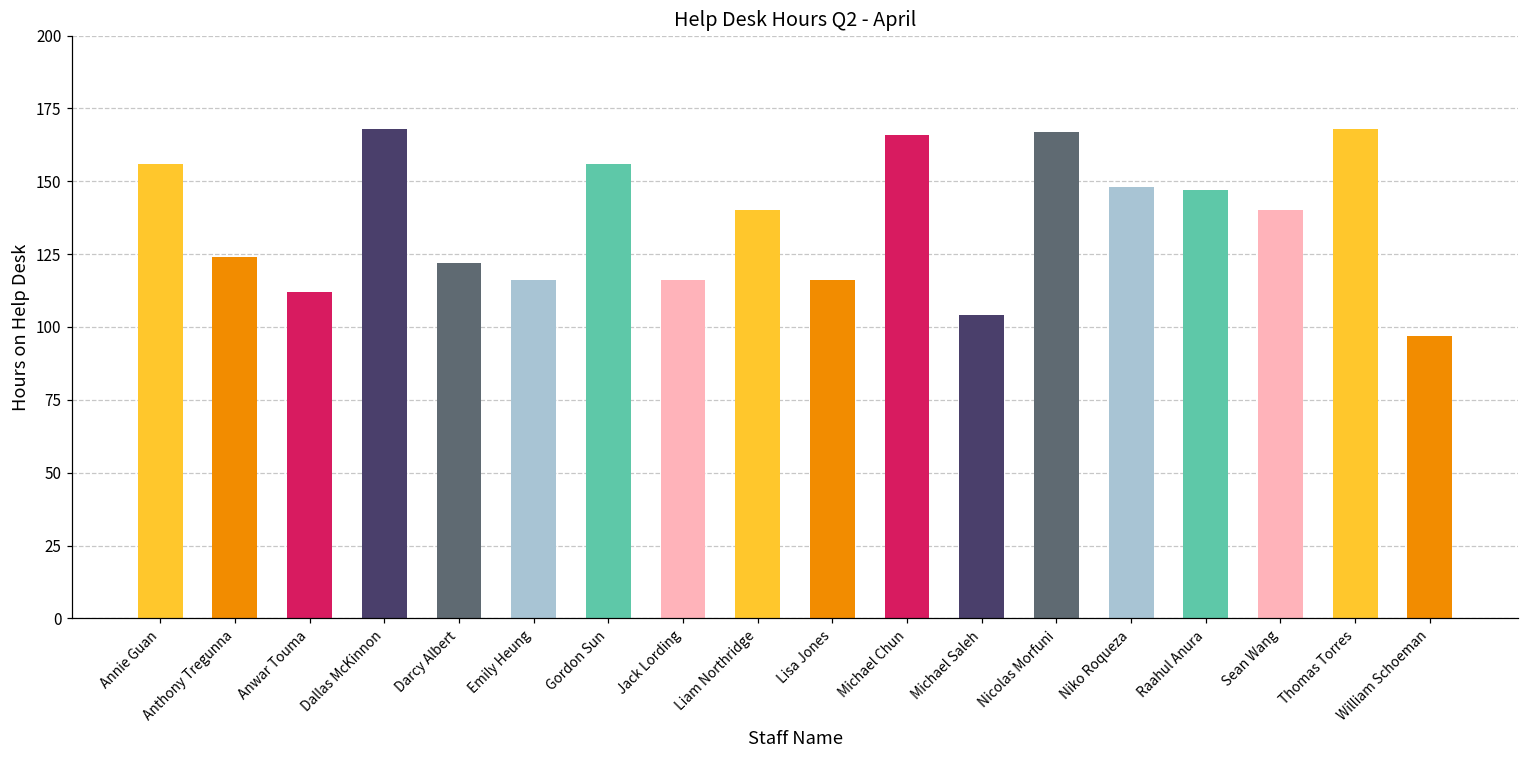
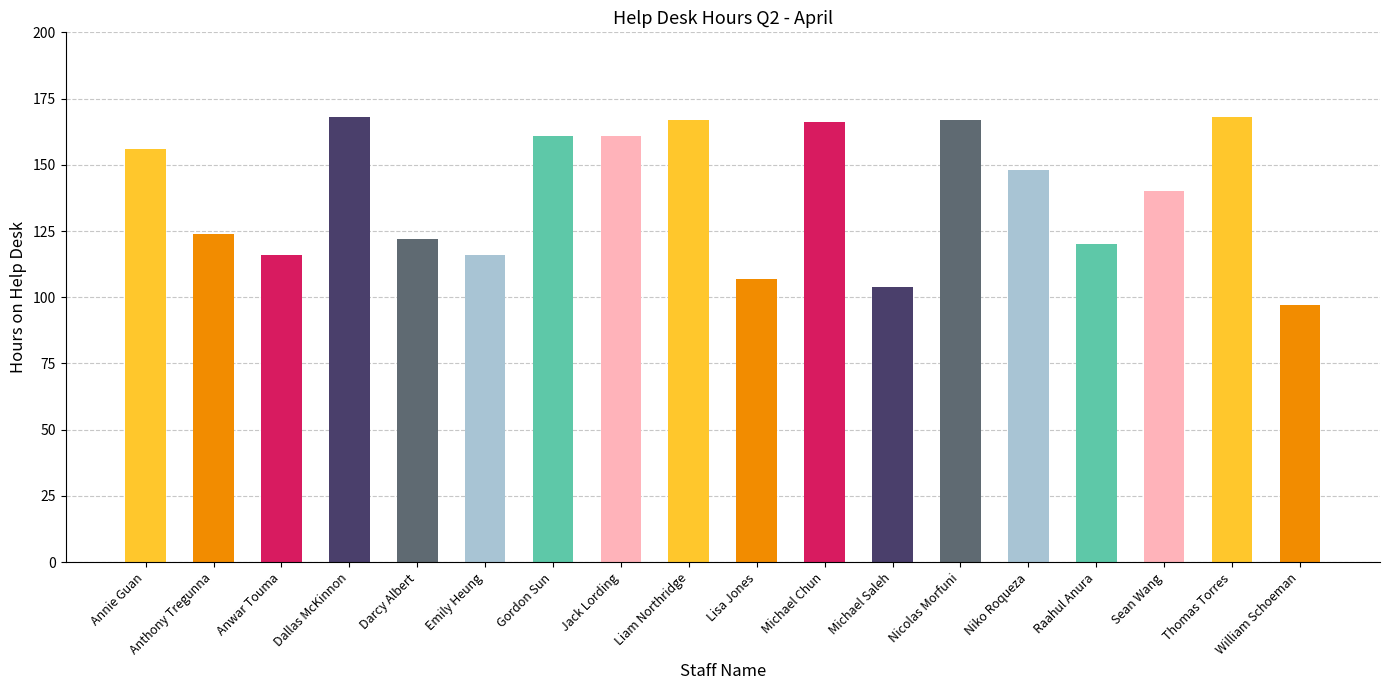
Anwar Touma: 112 -> 116
Gordon Sun: 156 -> 161
Jack Lording: 116 -> 161
Liam Northridge: 140 -> 167
Lisa Jones: 116 -> 107
Raahul Anura: 147 -> 120
